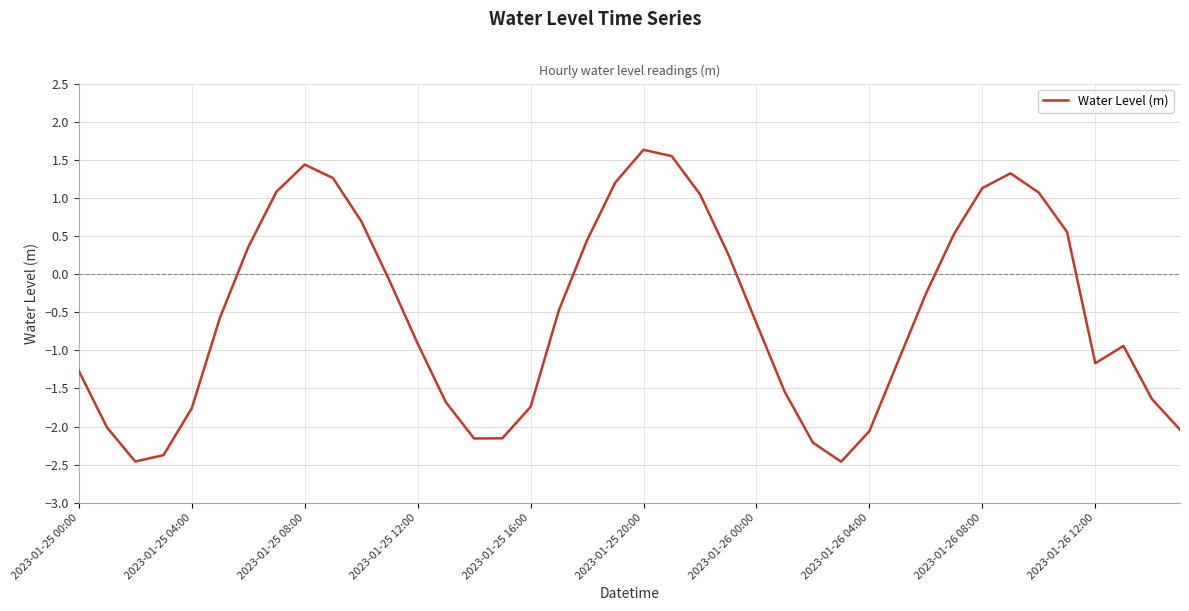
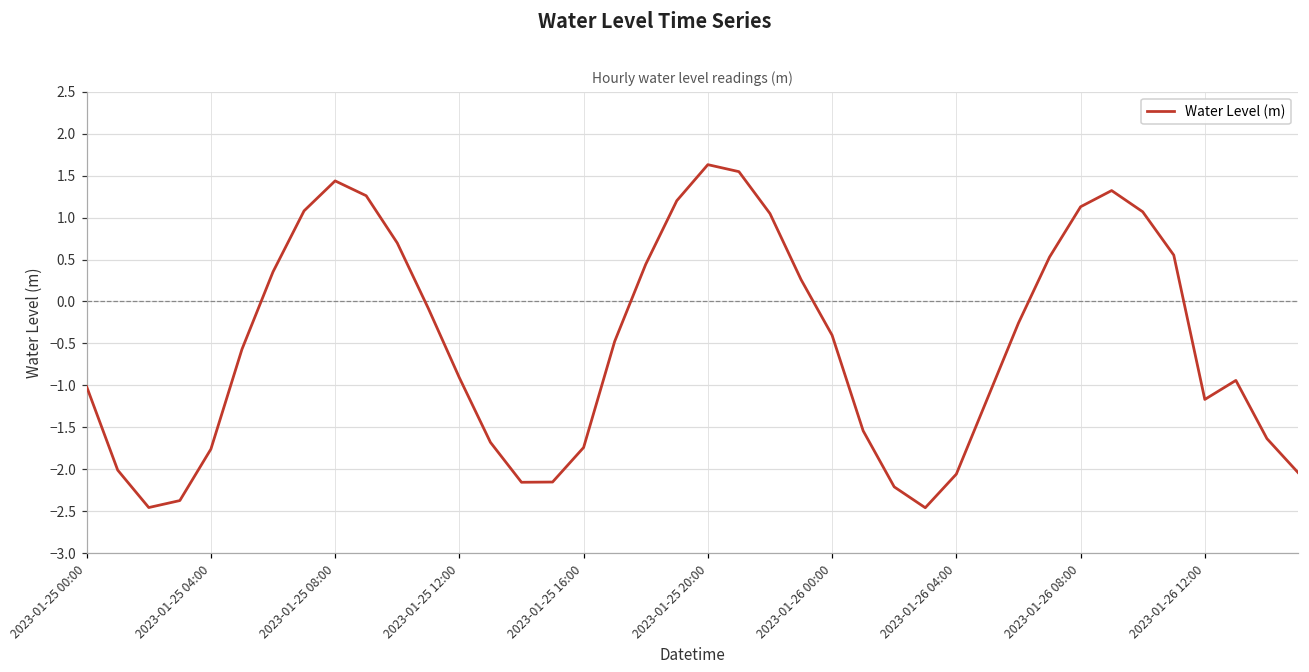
2023-01-25 00:00: -1.3 -> -1.0
2023-01-26 00:00: -0.6 -> -0.4
